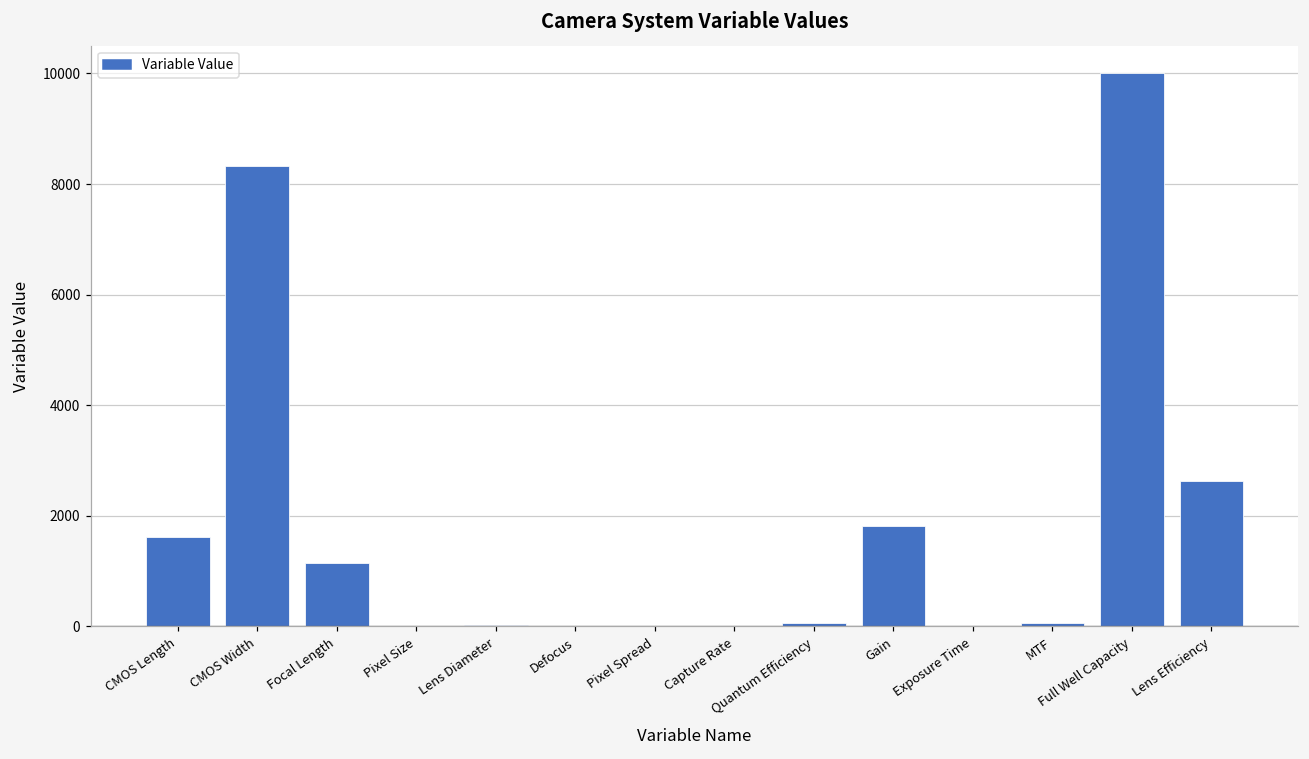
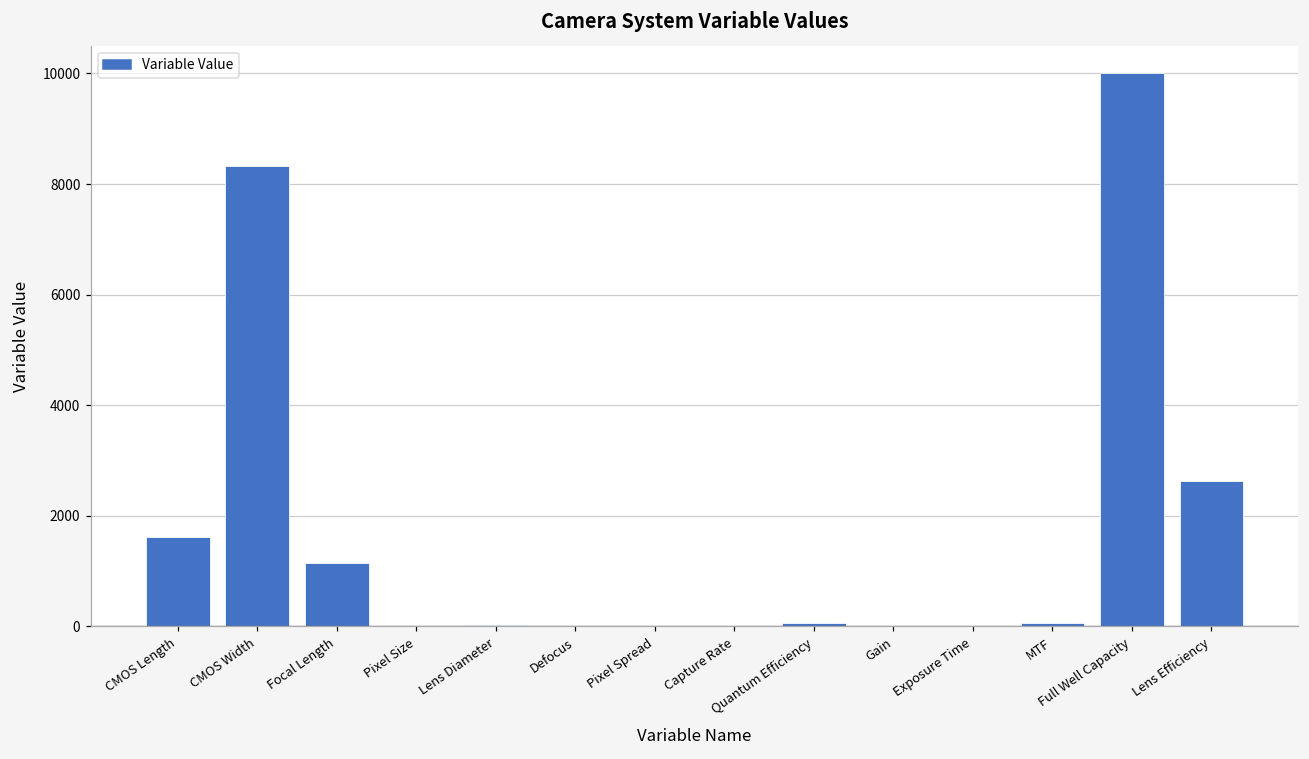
Gain: 1800 -> 0
